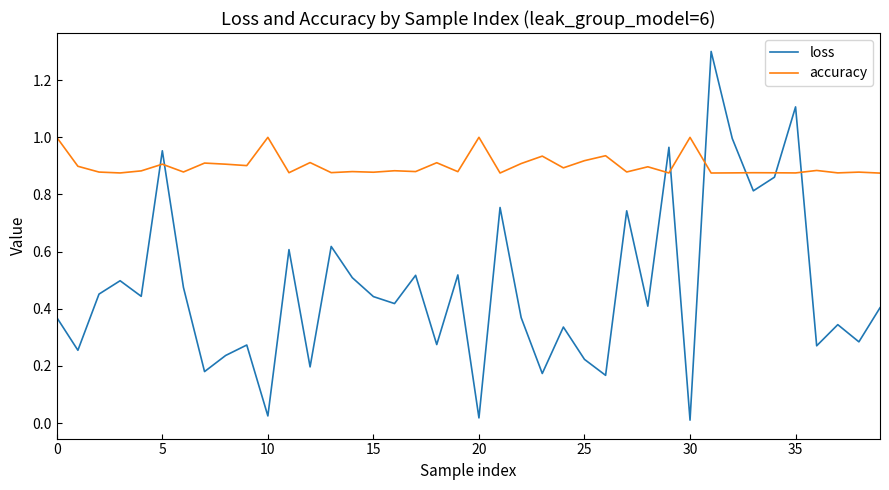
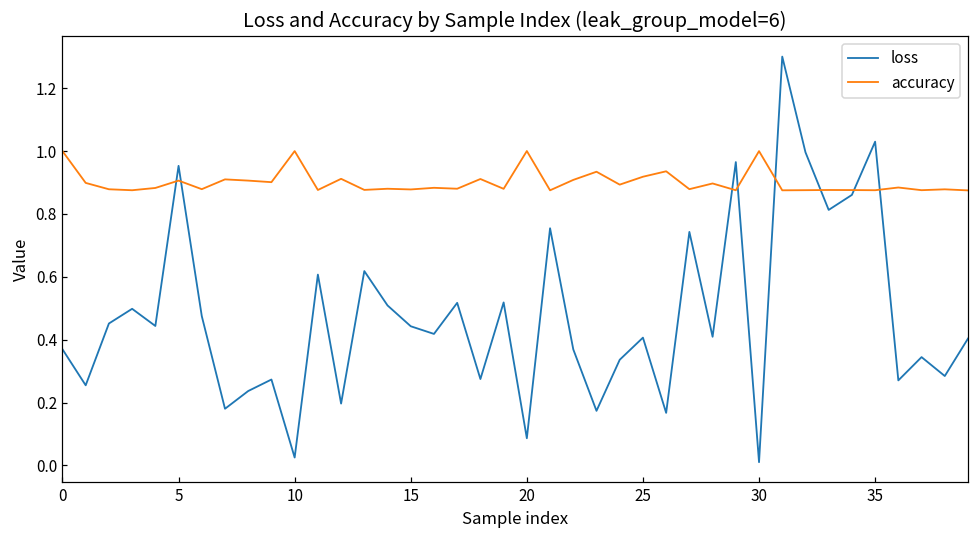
loss, 20: 0.02 -> 0.09
loss, 25: 0.22 -> 0.41
loss, 35: 1.11 -> 1.03
